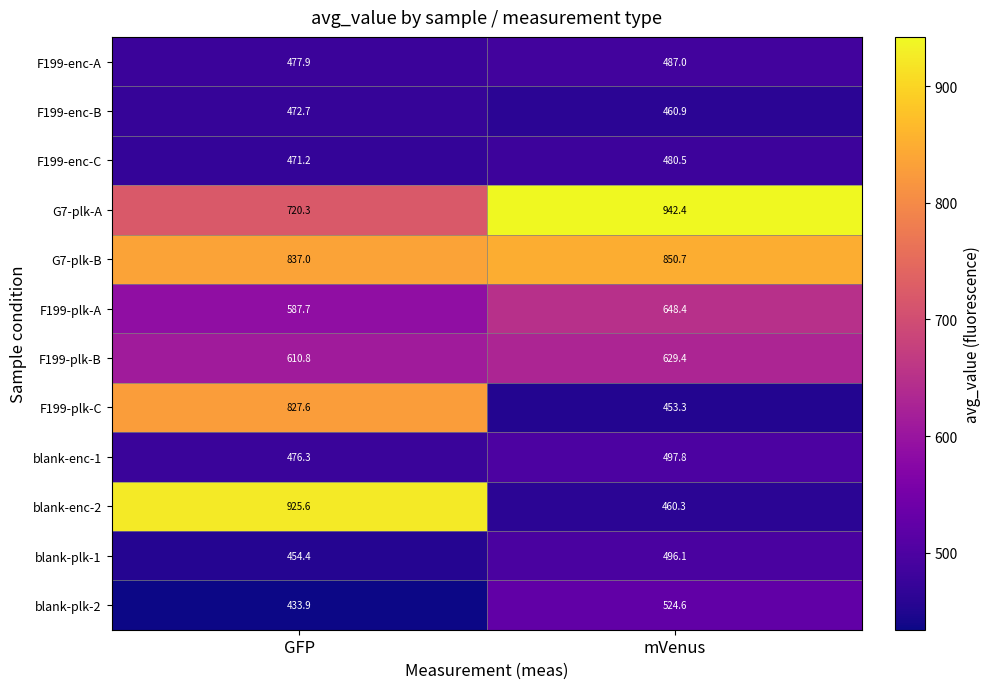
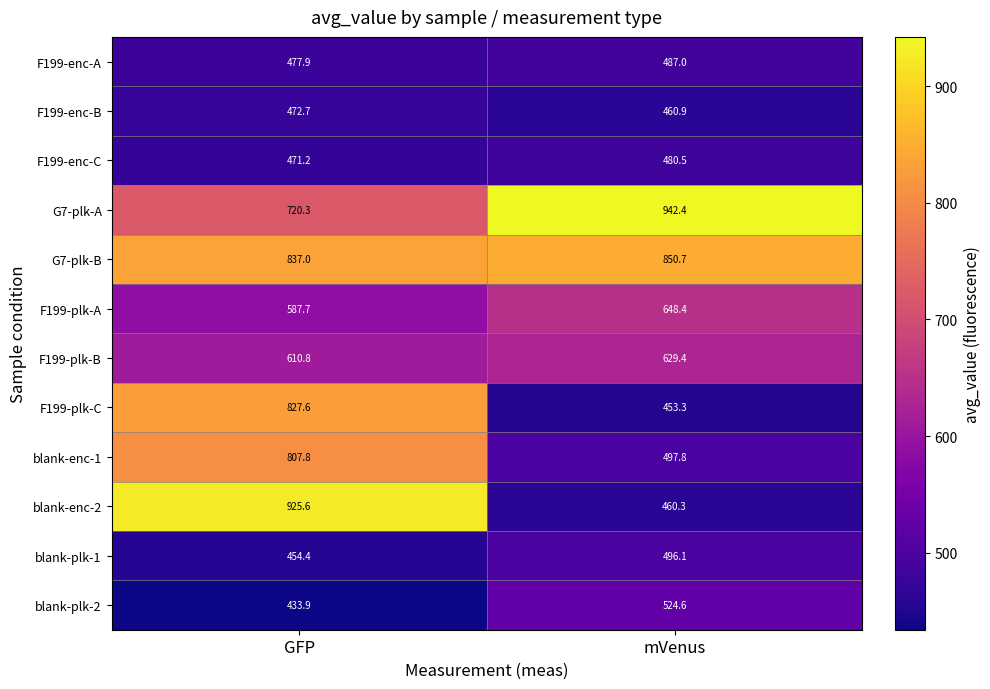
blank-enc-1, GFP: 476.3 -> 807.8
